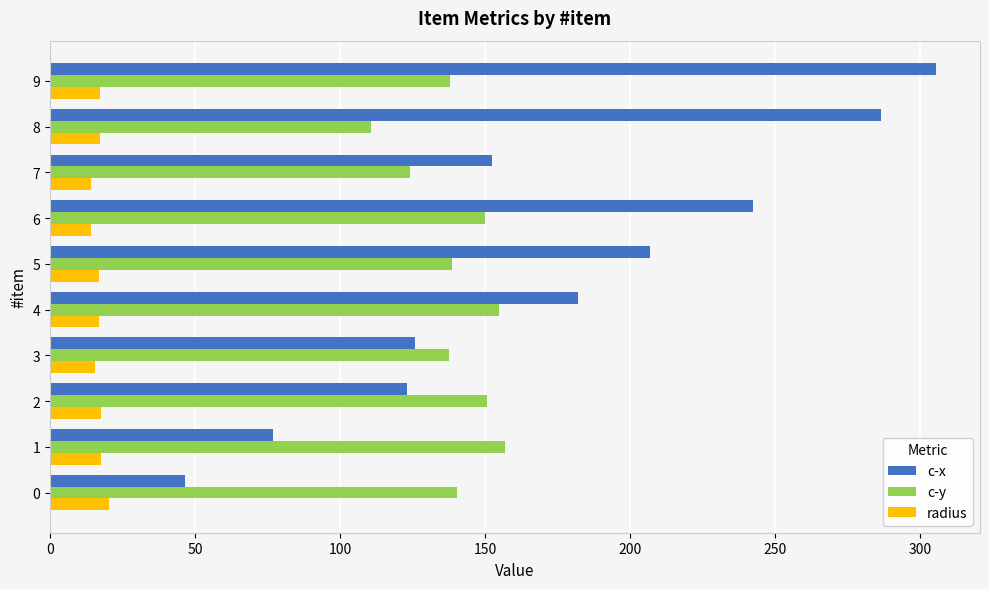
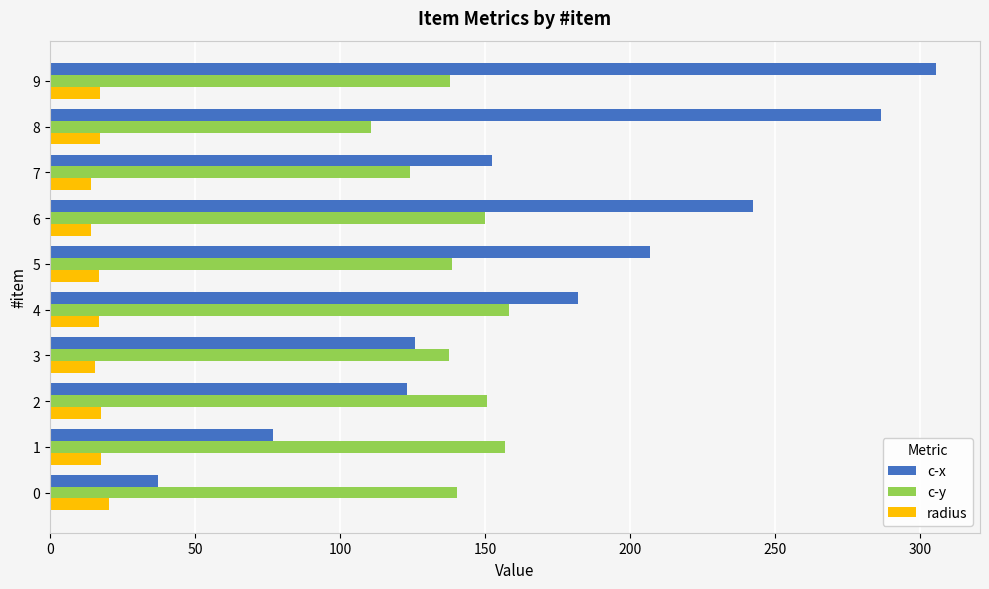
c-y, 4: 155 -> 158
c-x, 0: 47 -> 37
